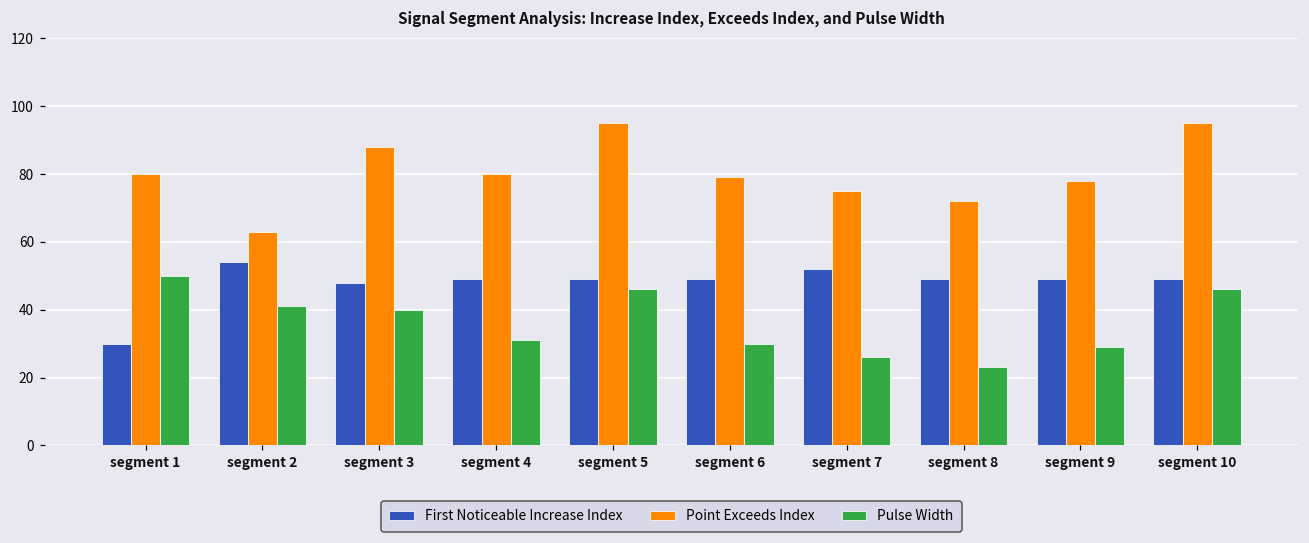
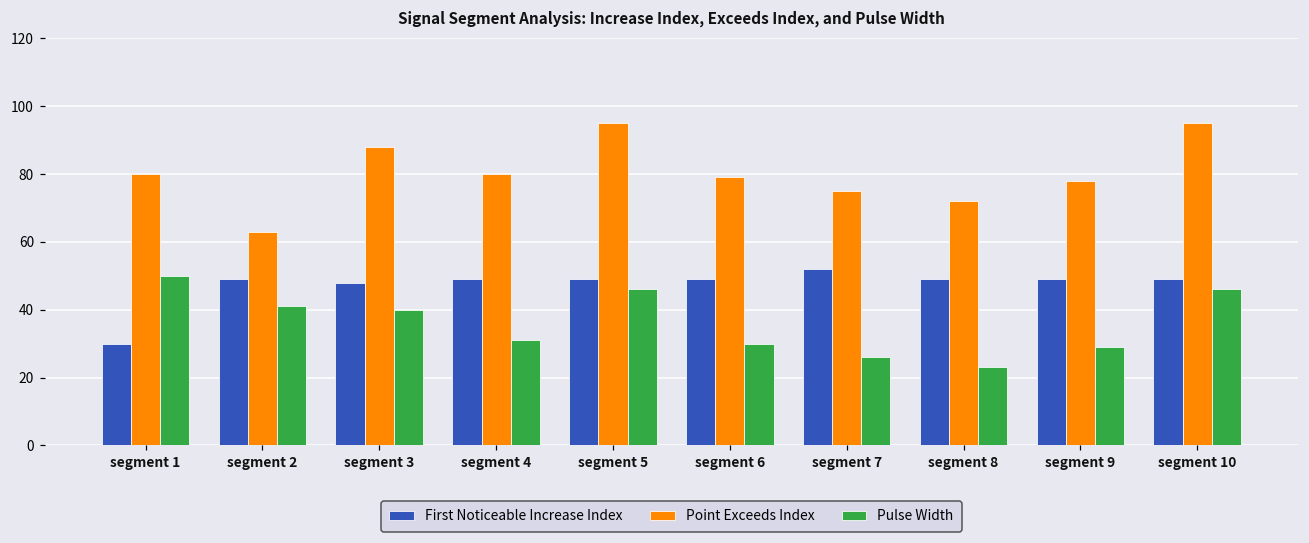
First Noticeable Increase Index, segment 2: 54 -> 49
